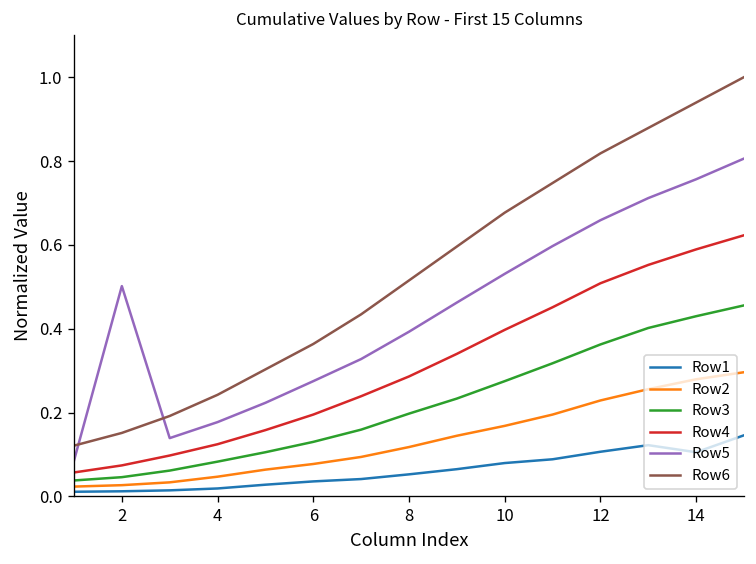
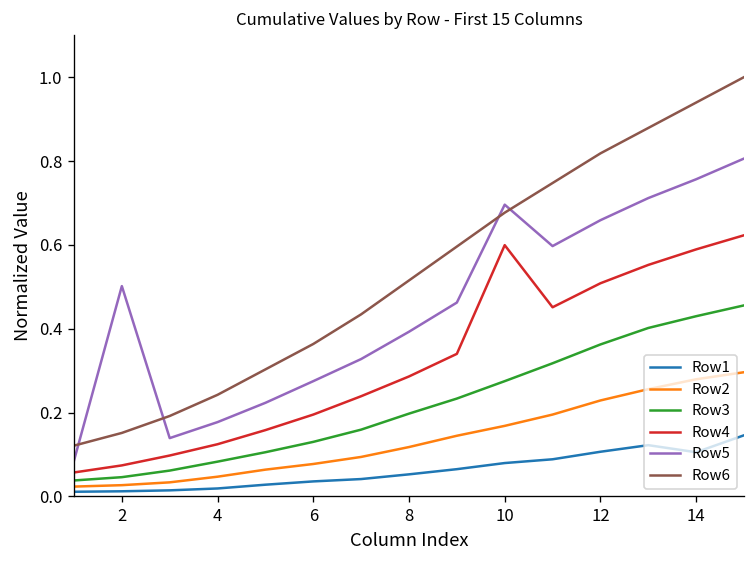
Row4, 10: 0.40 -> 0.60
Row5, 10: 0.53 -> 0.70
